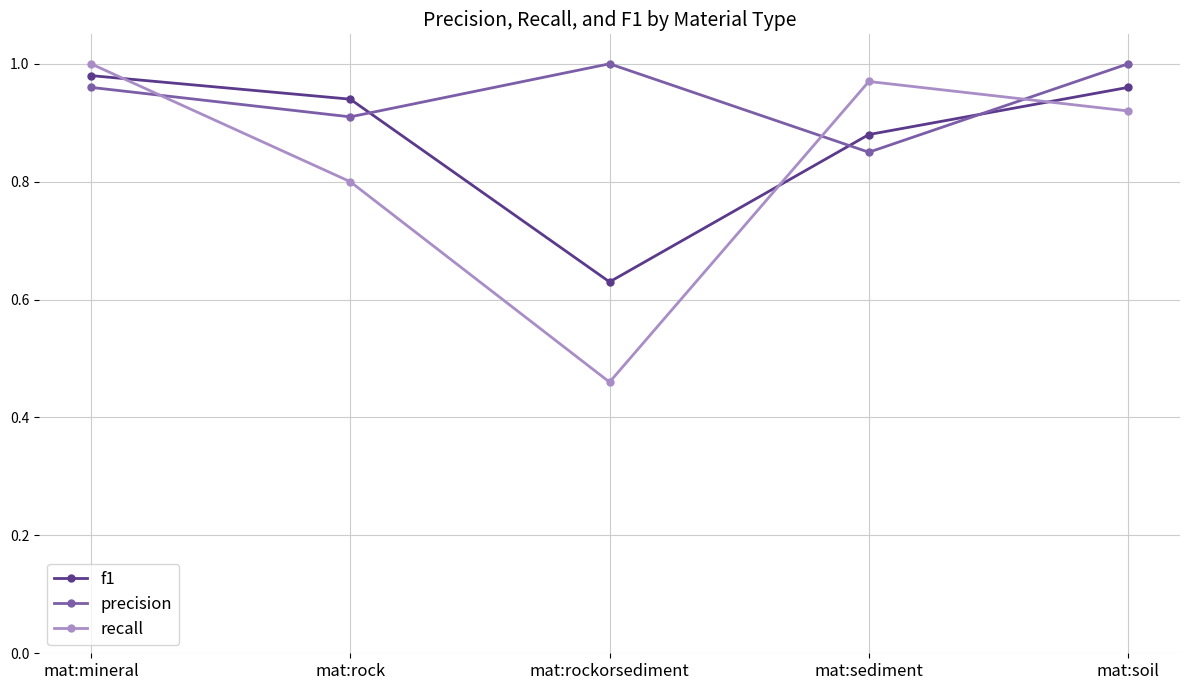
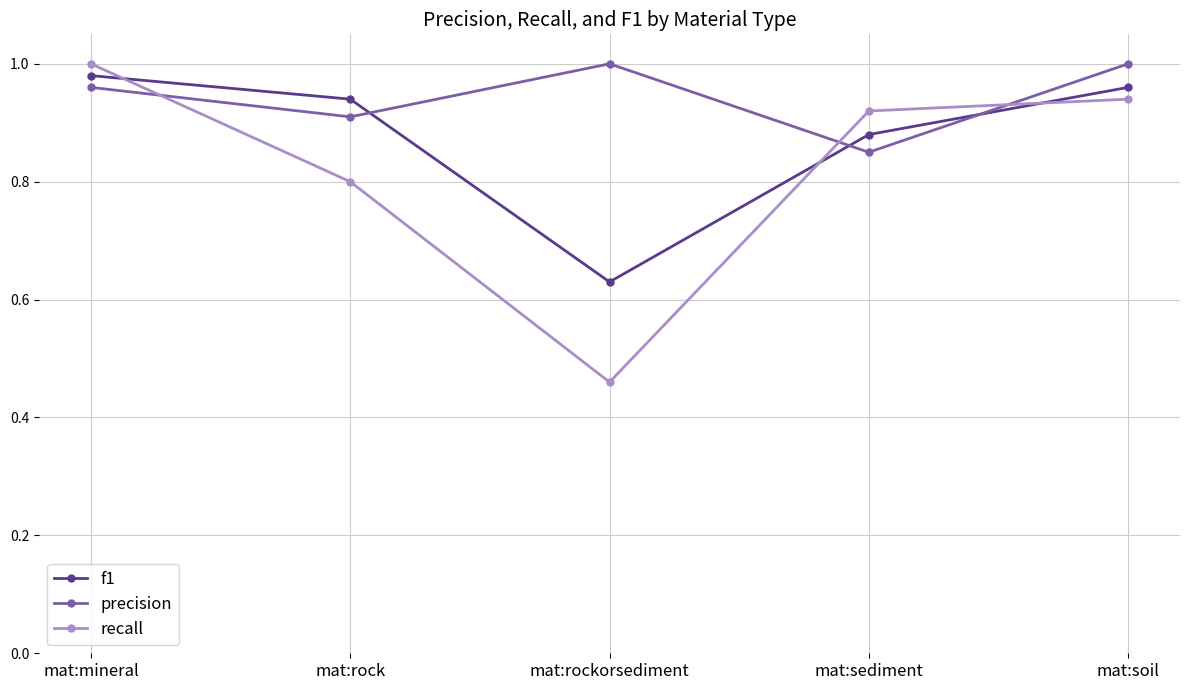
recall, mat:sediment: 0.97 -> 0.92
recall, mat:soil: 0.92 -> 0.94
